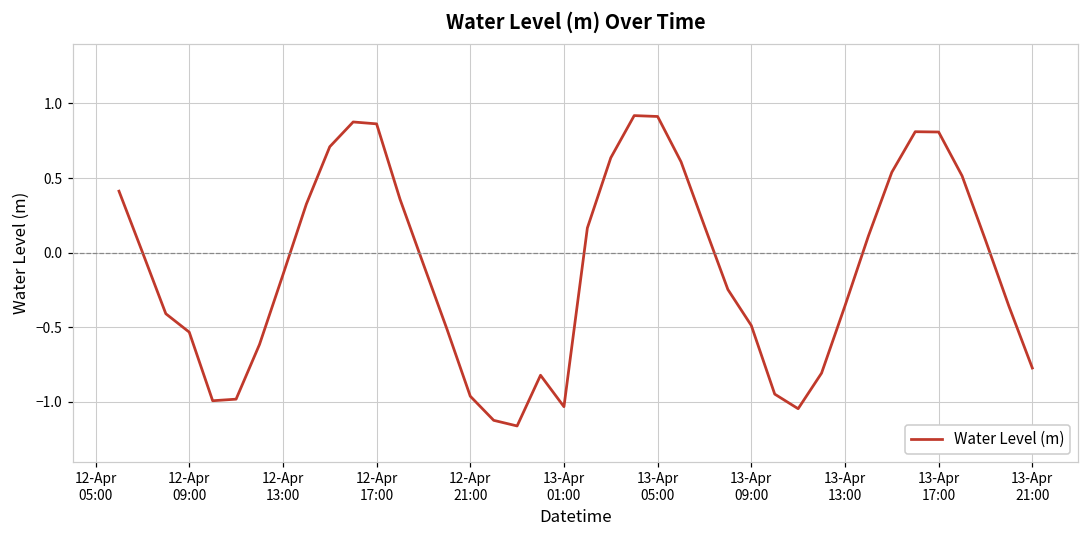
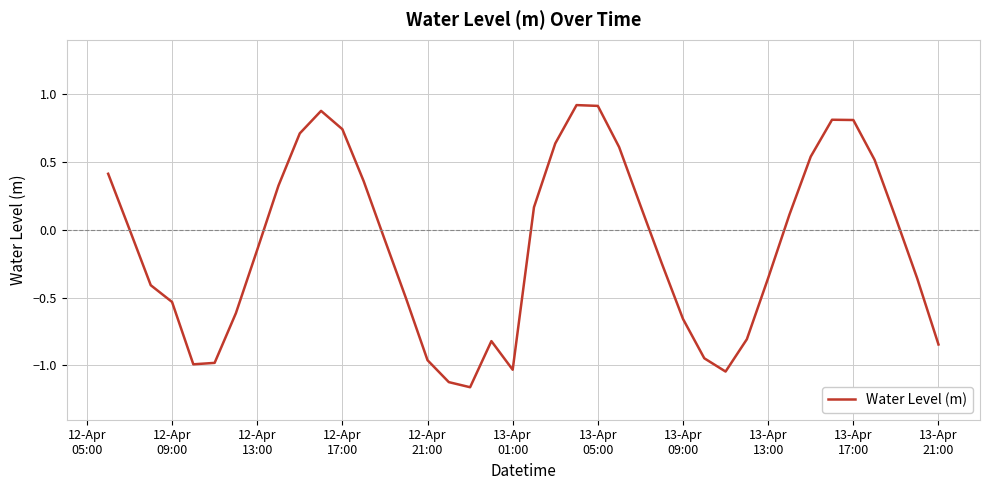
12-Apr 17:00: 0.86 -> 0.74
13-Apr 09:00: -0.49 -> -0.66
13-Apr 21:00: -0.77 -> -0.85
